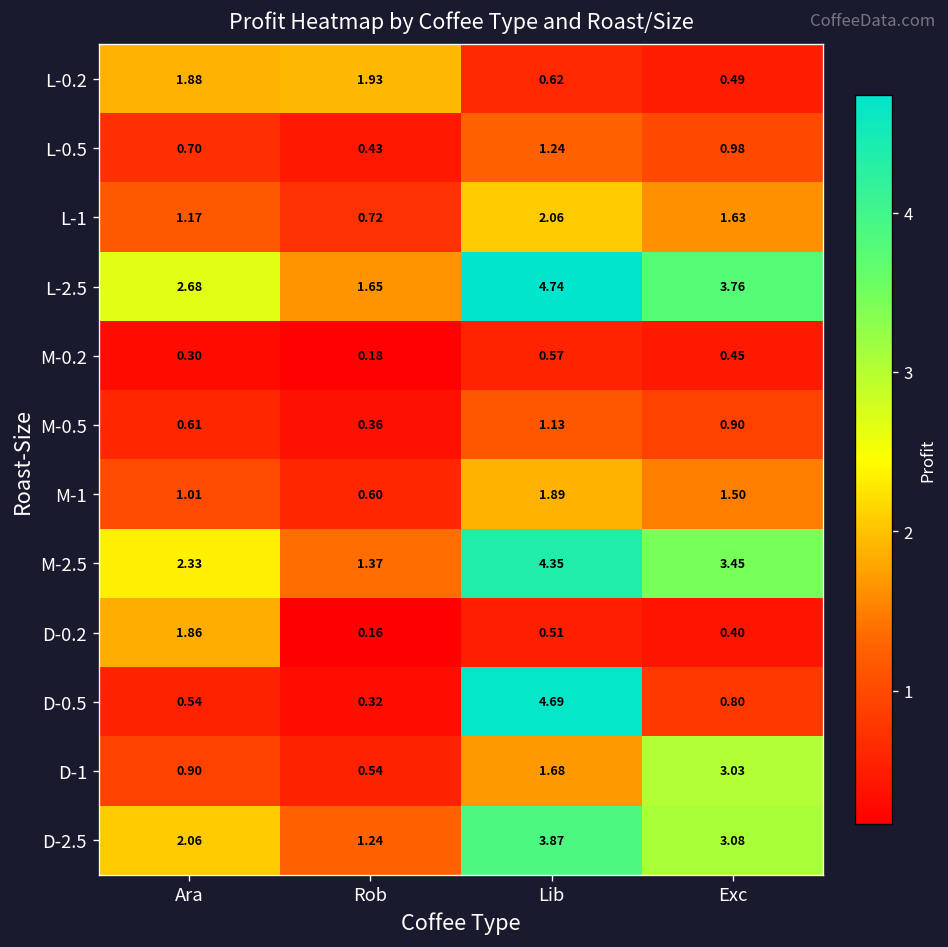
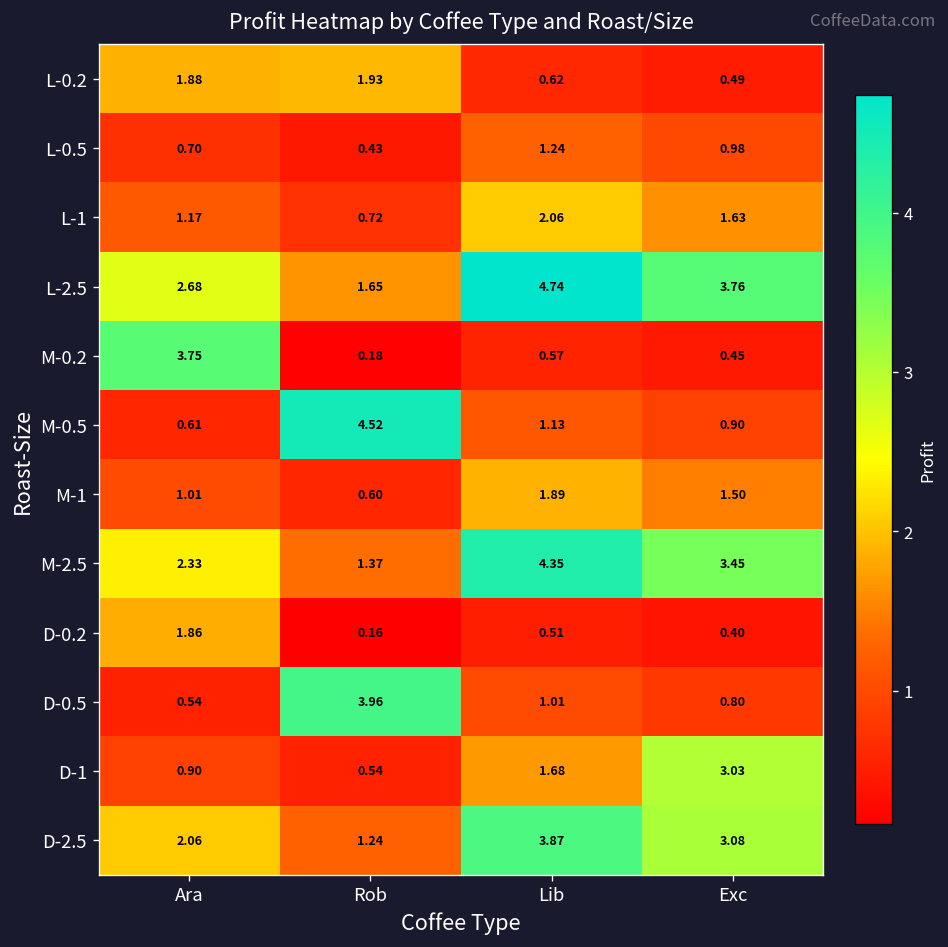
M-0.2, Ara: 0.30 -> 3.75
M-0.5, Rob: 0.36 -> 4.52
D-0.5, Rob: 0.32 -> 3.96
D-0.5, Lib: 4.69 -> 1.01
